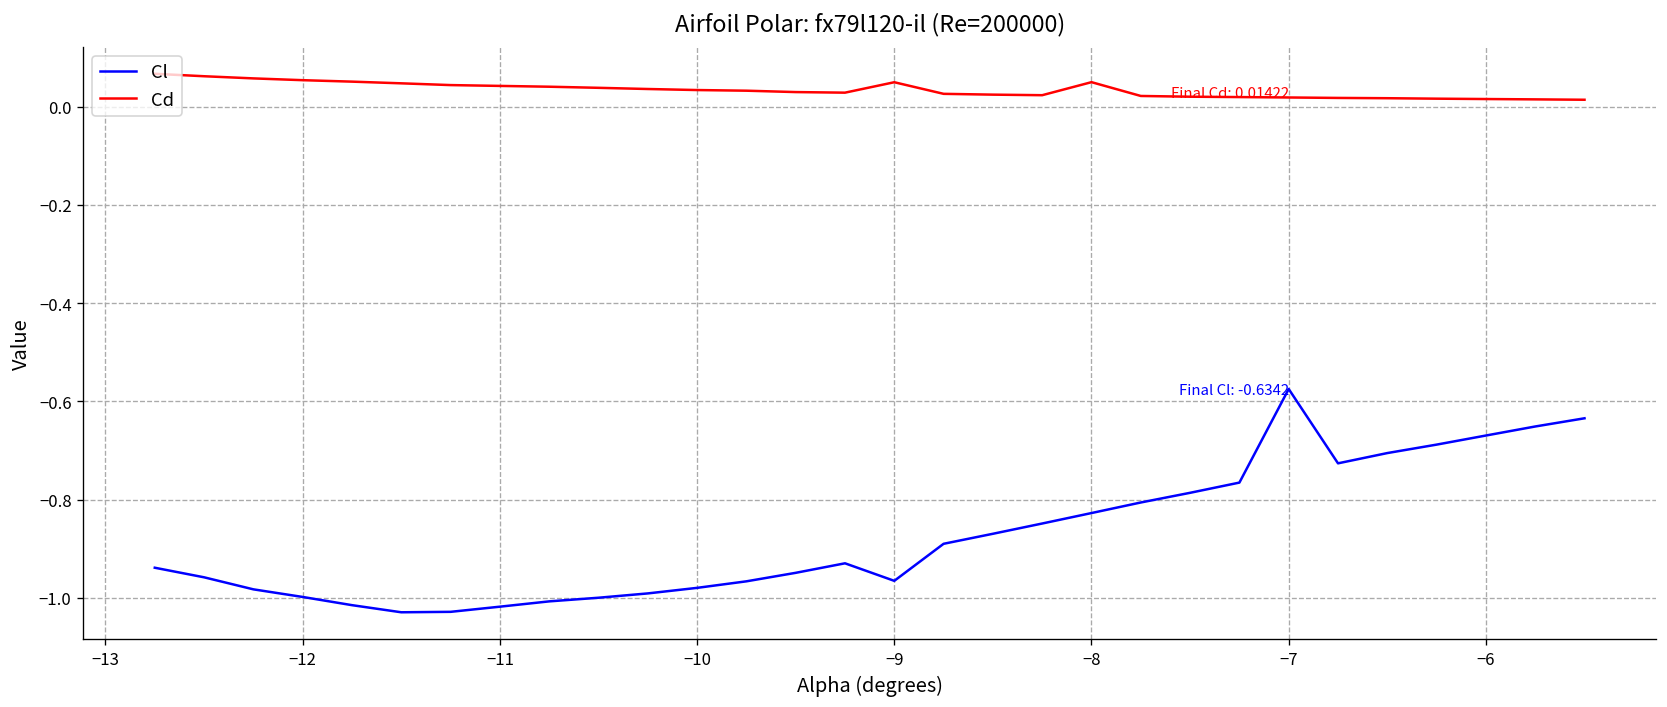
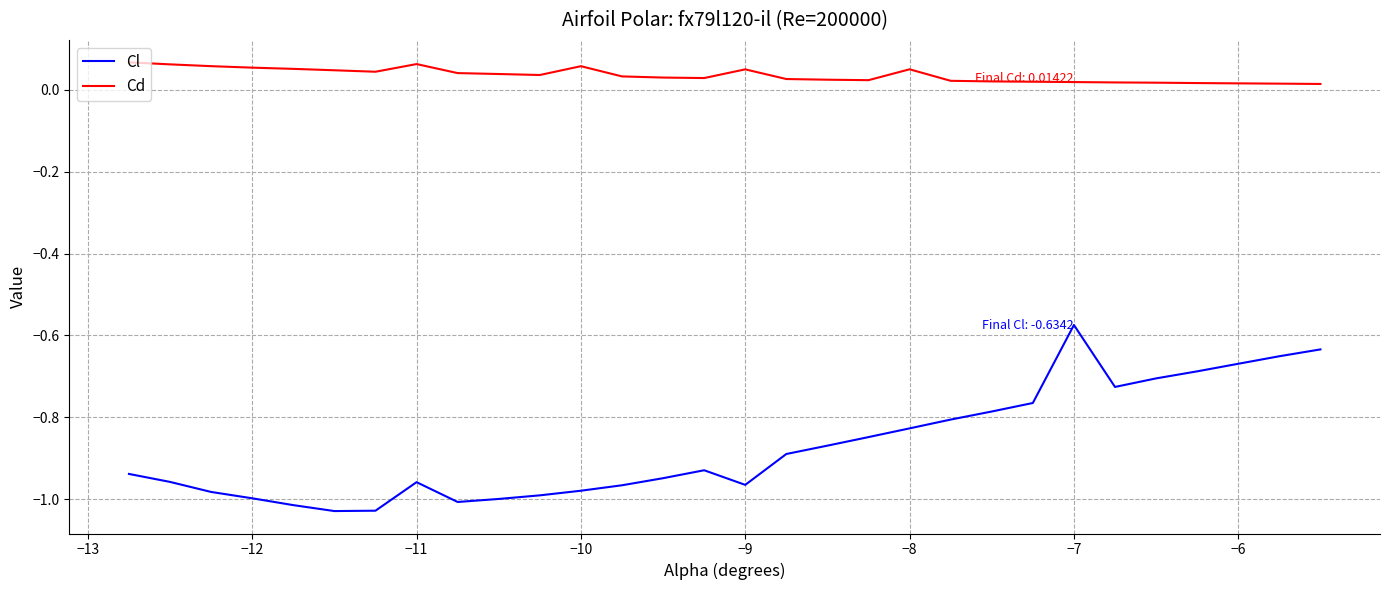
Cl, −11: -1.02 -> -0.96
Cd, −11: 0.04 -> 0.06
Cd, −10: 0.03 -> 0.06
